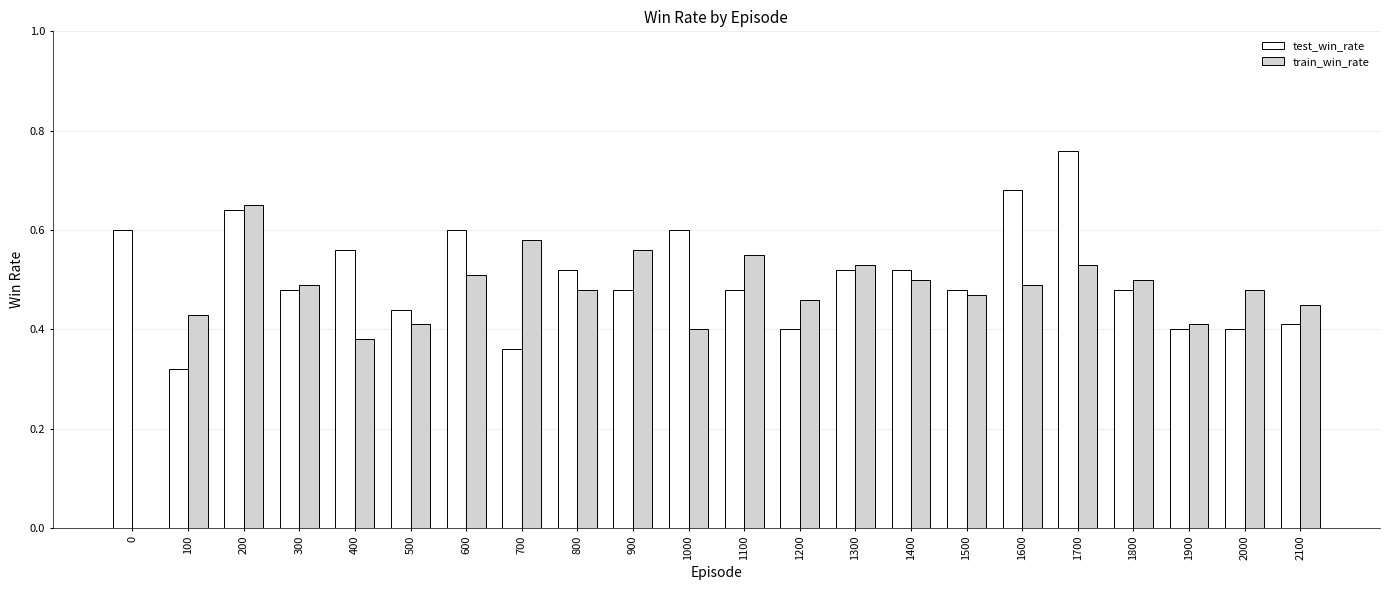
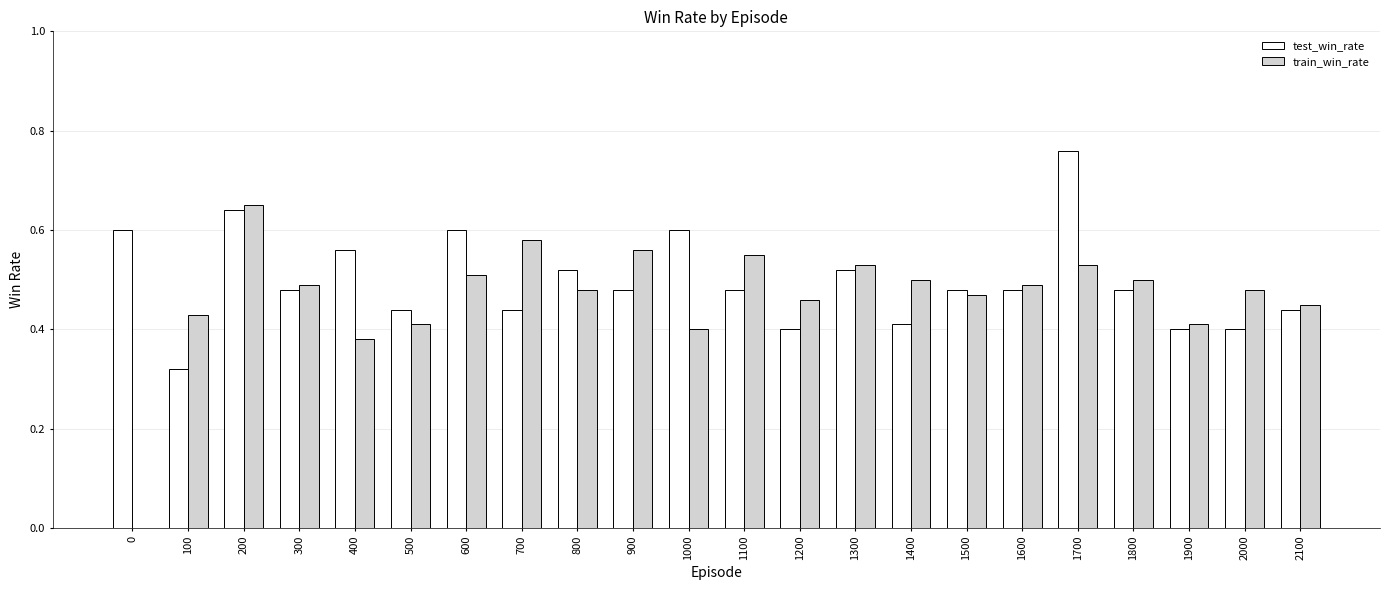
test_win_rate, 700: 0.36 -> 0.44
test_win_rate, 1400: 0.52 -> 0.41
test_win_rate, 1600: 0.68 -> 0.48
test_win_rate, 2100: 0.41 -> 0.44
